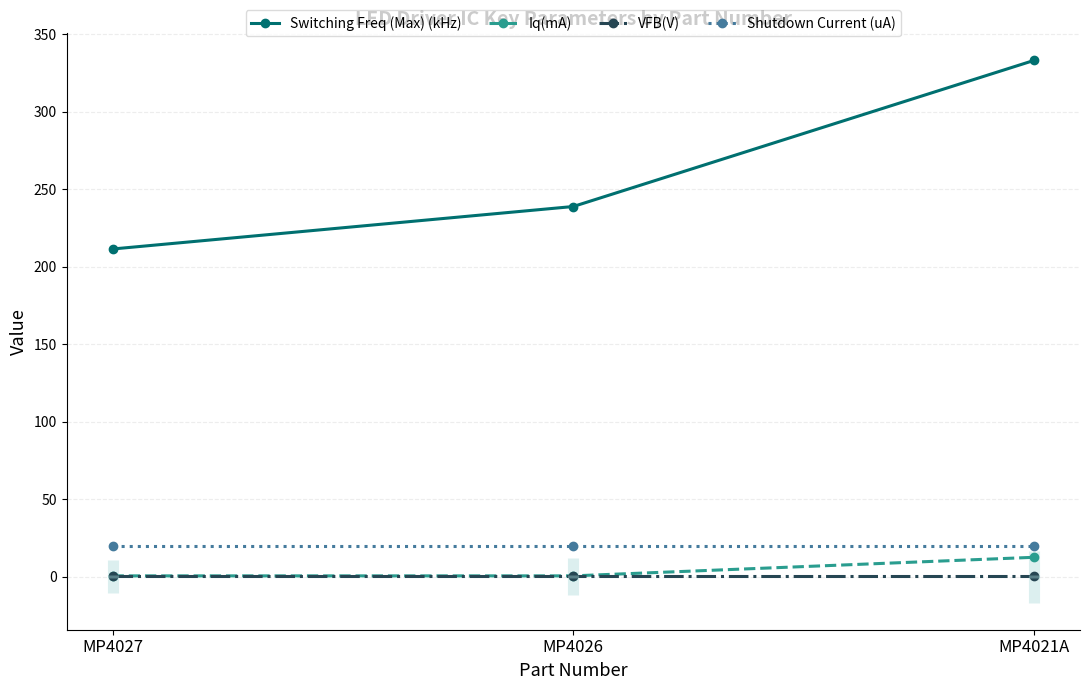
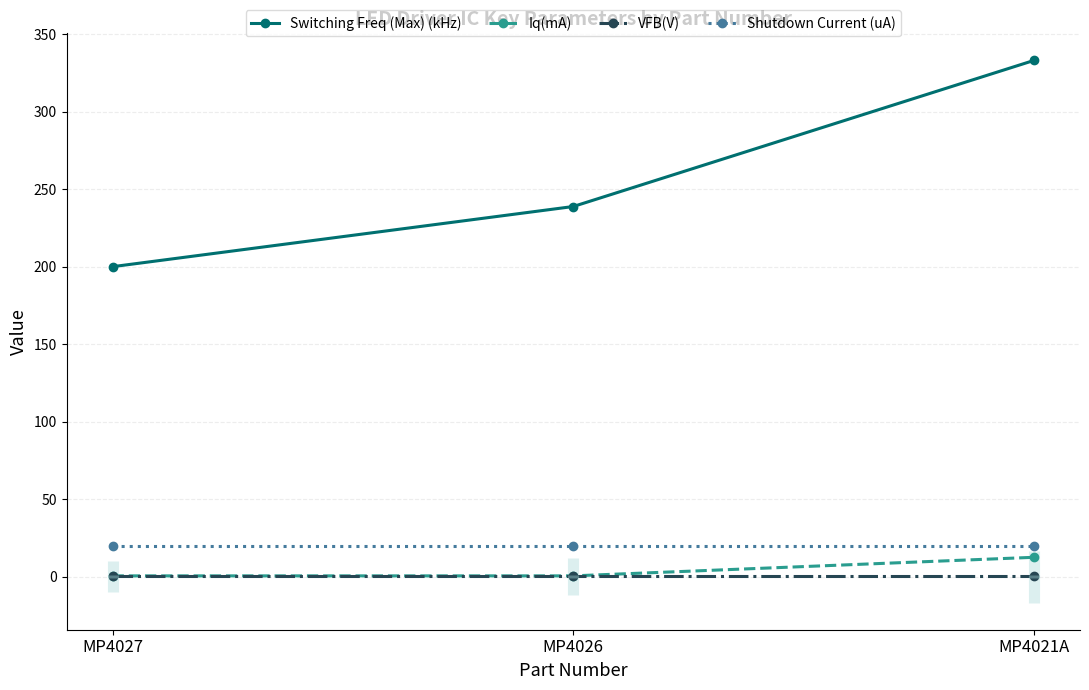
Switching Freq (Max) (kHz), MP4027: 211 -> 200
